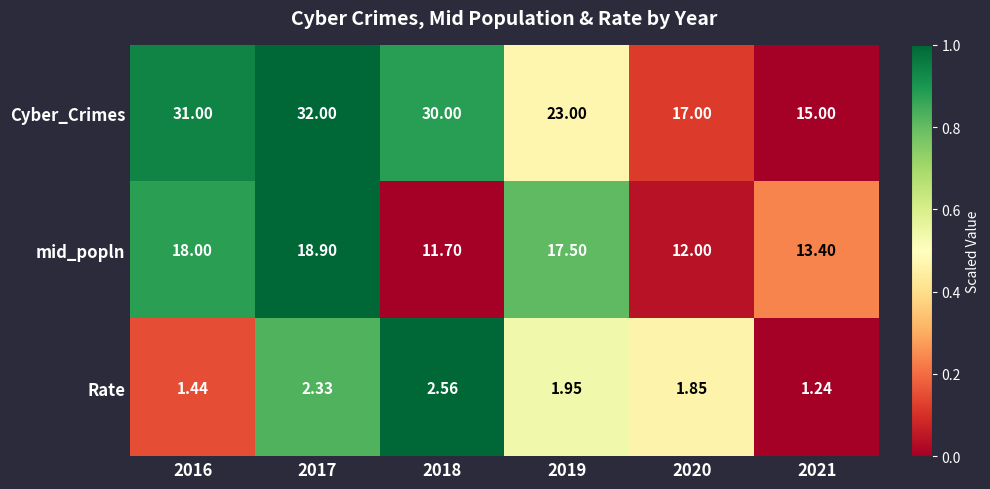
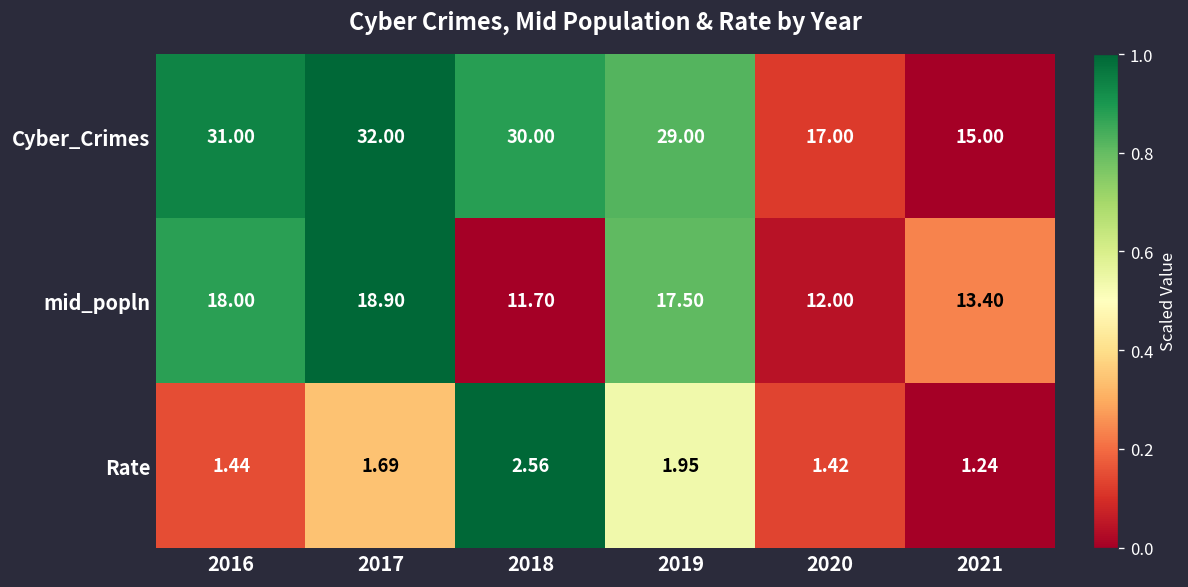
Cyber_Crimes, 2019: 23.00 -> 29.00
Rate, 2017: 2.33 -> 1.69
Rate, 2020: 1.85 -> 1.42
